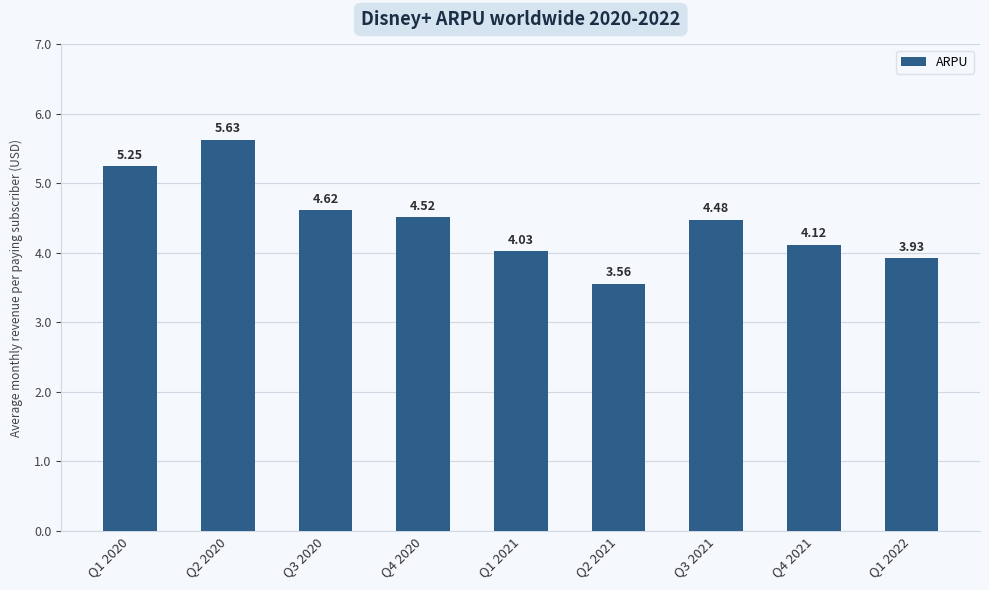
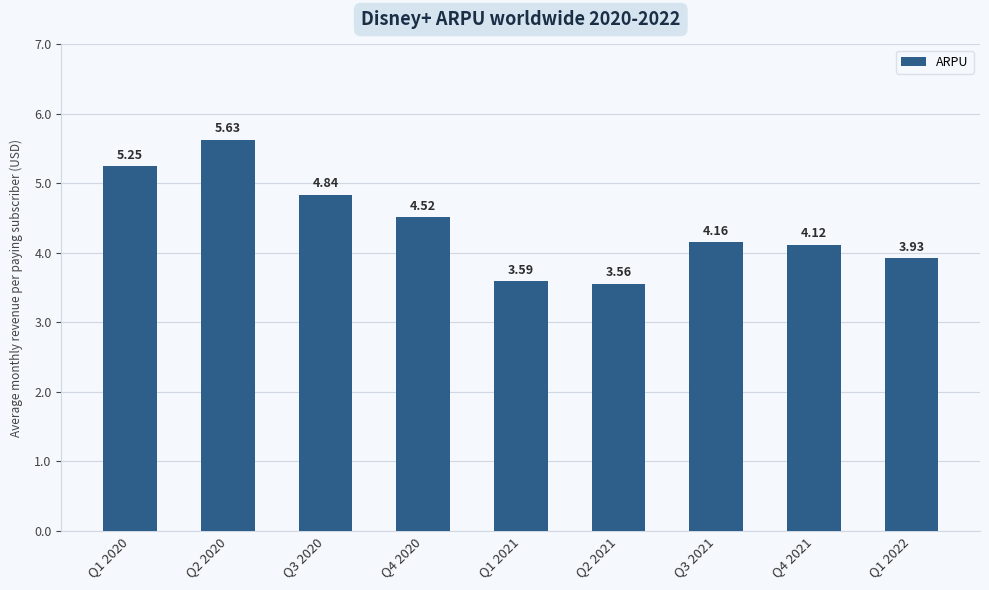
Q3 2020: 4.62 -> 4.84
Q1 2021: 4.03 -> 3.59
Q3 2021: 4.48 -> 4.16
